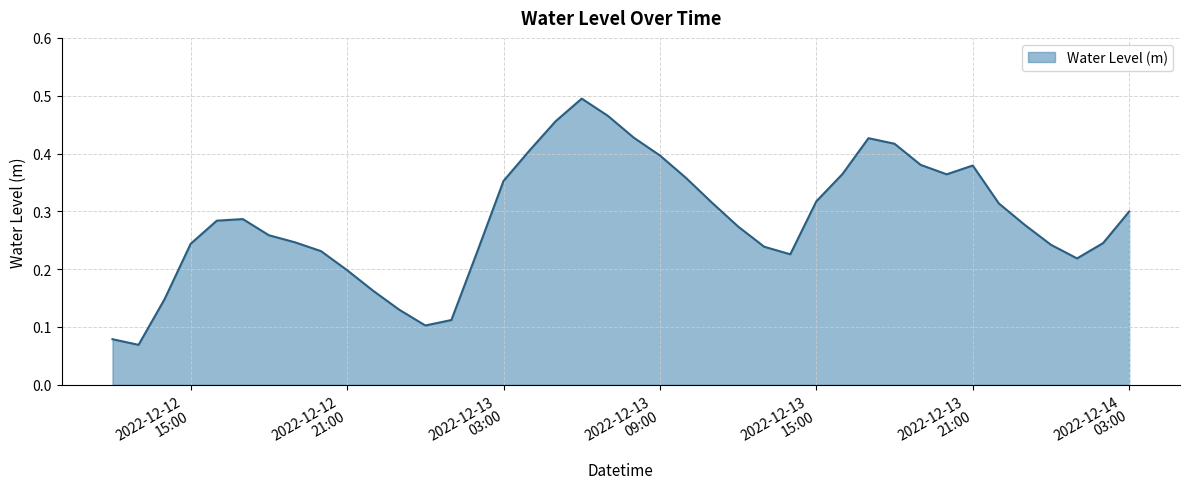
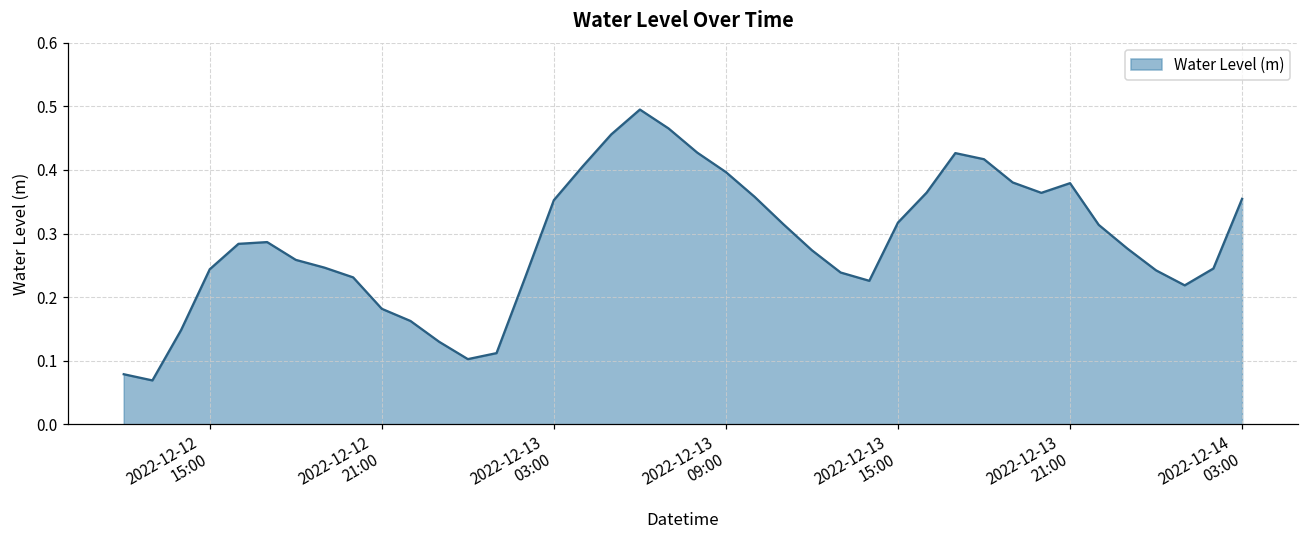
2022-12-12 21:00: 0.20 -> 0.18
2022-12-14 03:00: 0.30 -> 0.35
